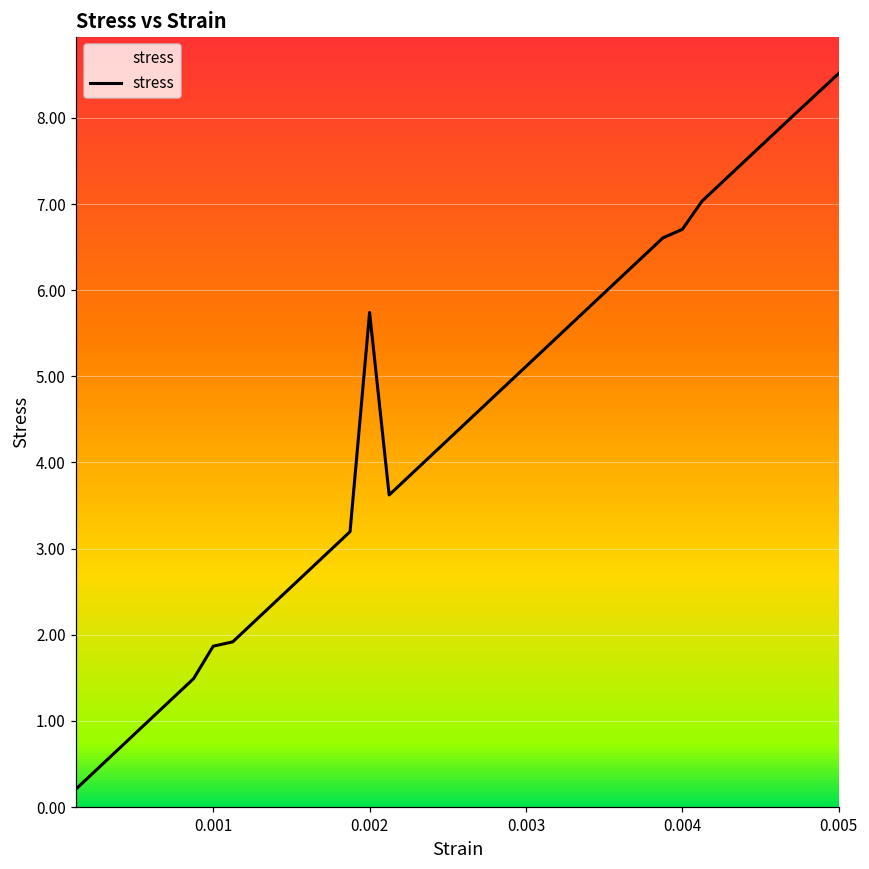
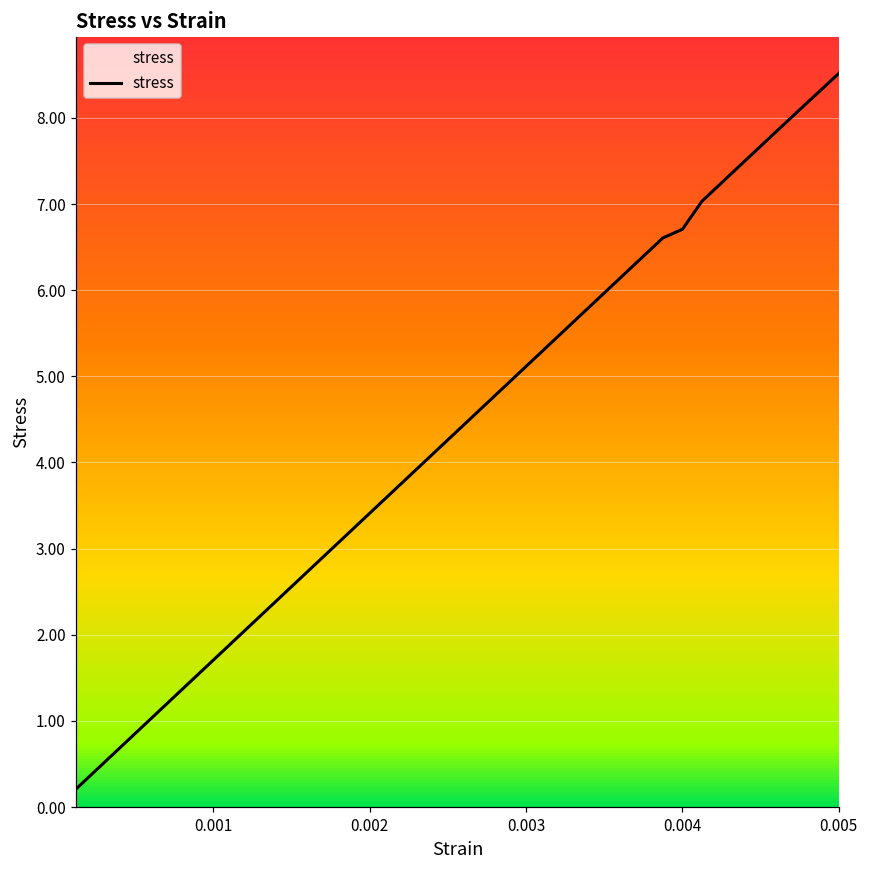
0.001: 1.9 -> 1.7
0.002: 5.7 -> 3.4
